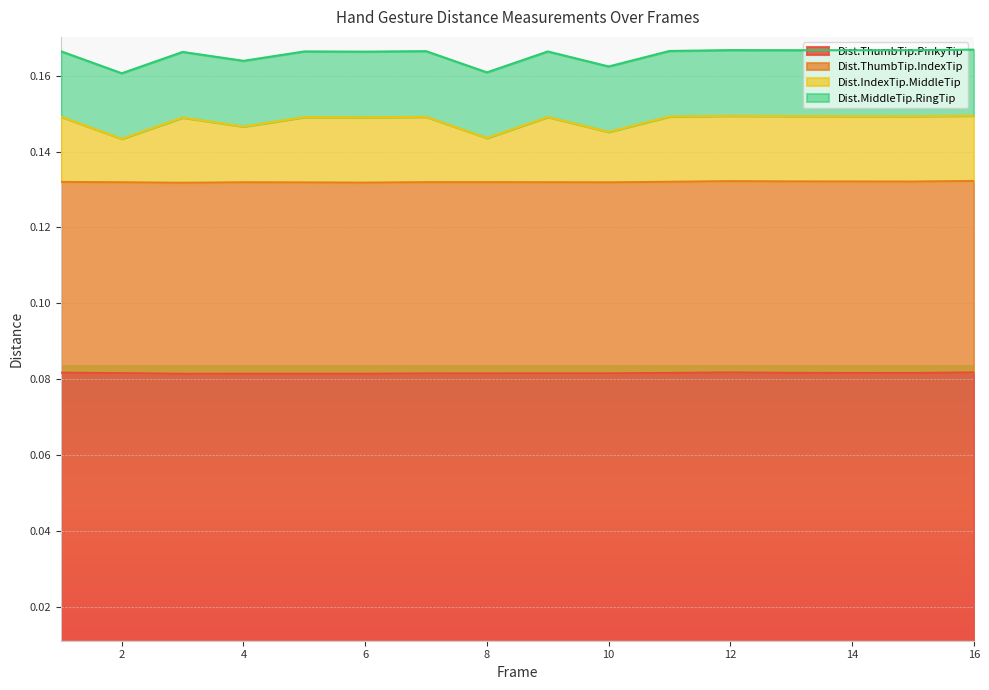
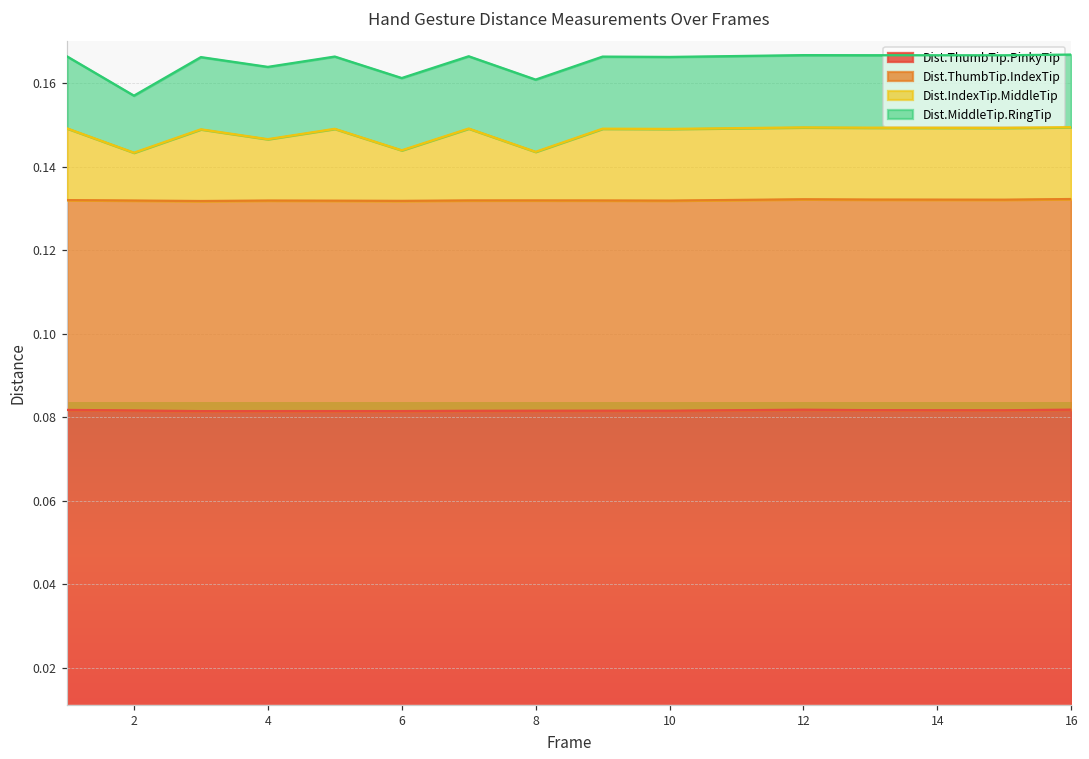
Dist.MiddleTip.RingTip, 2: 0.017 -> 0.014
Dist.IndexTip.MiddleTip, 6: 0.017 -> 0.012
Dist.IndexTip.MiddleTip, 10: 0.013 -> 0.017
